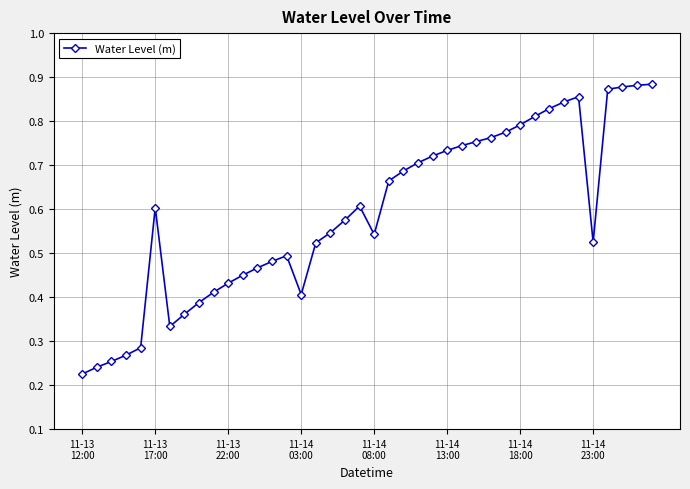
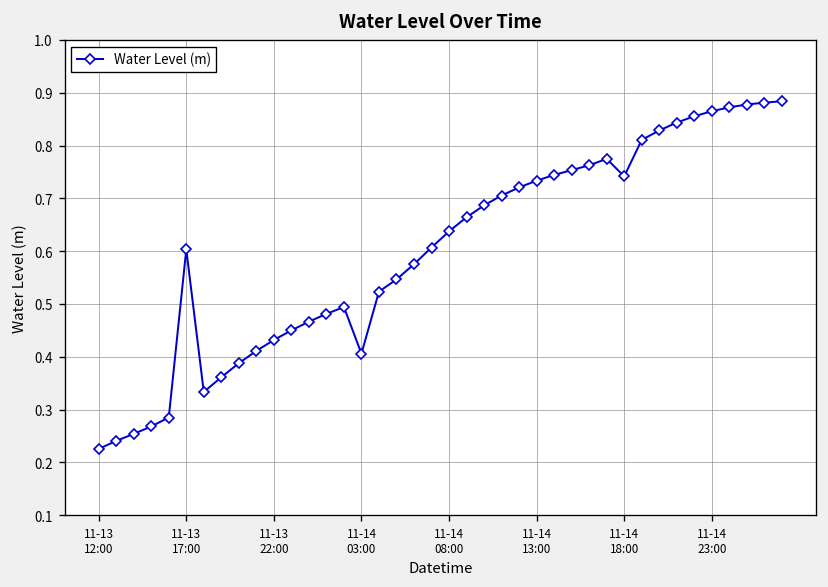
11-14 08:00: 0.54 -> 0.64
11-14 18:00: 0.79 -> 0.74
11-14 23:00: 0.52 -> 0.86
